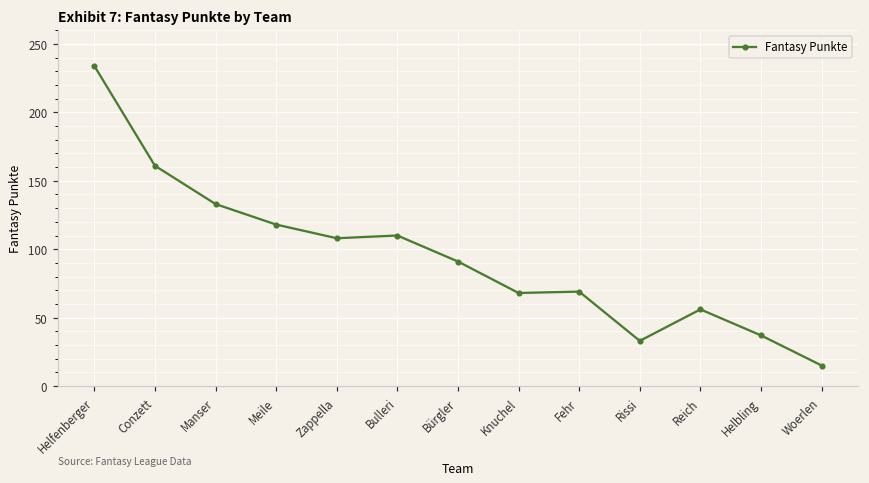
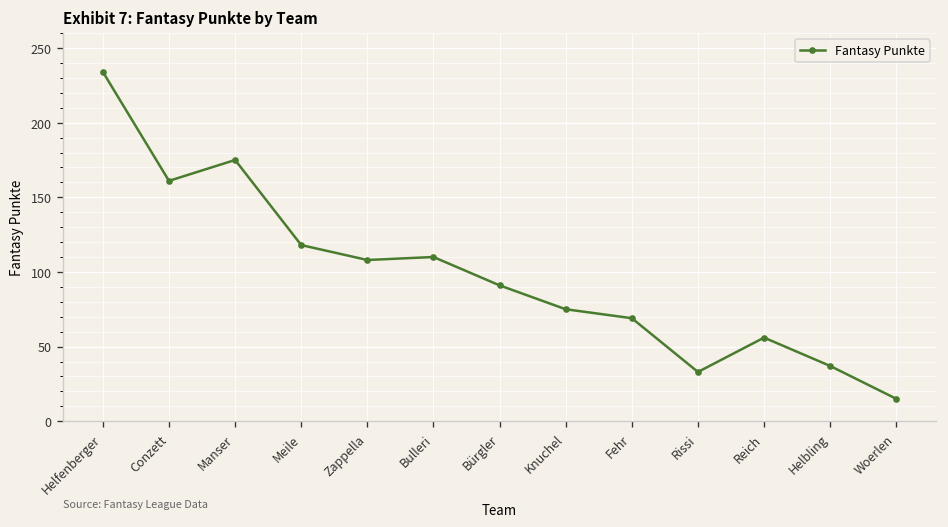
Manser: 133 -> 175
Knuchel: 68 -> 75
